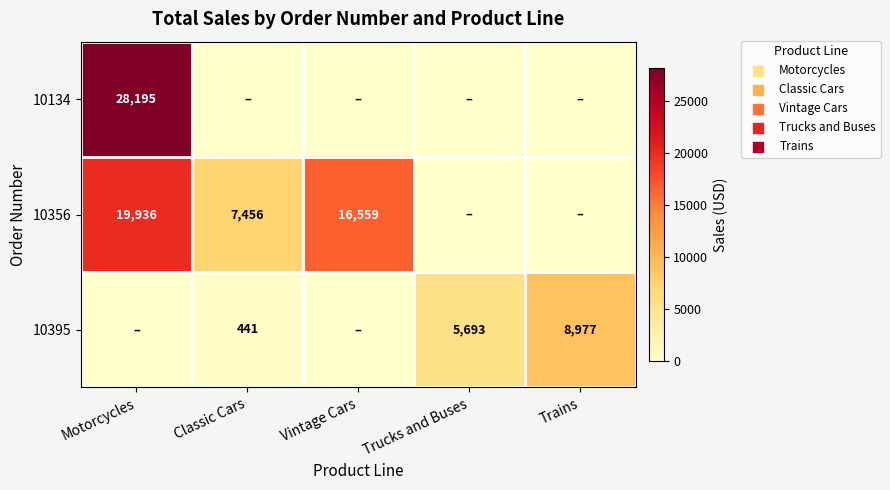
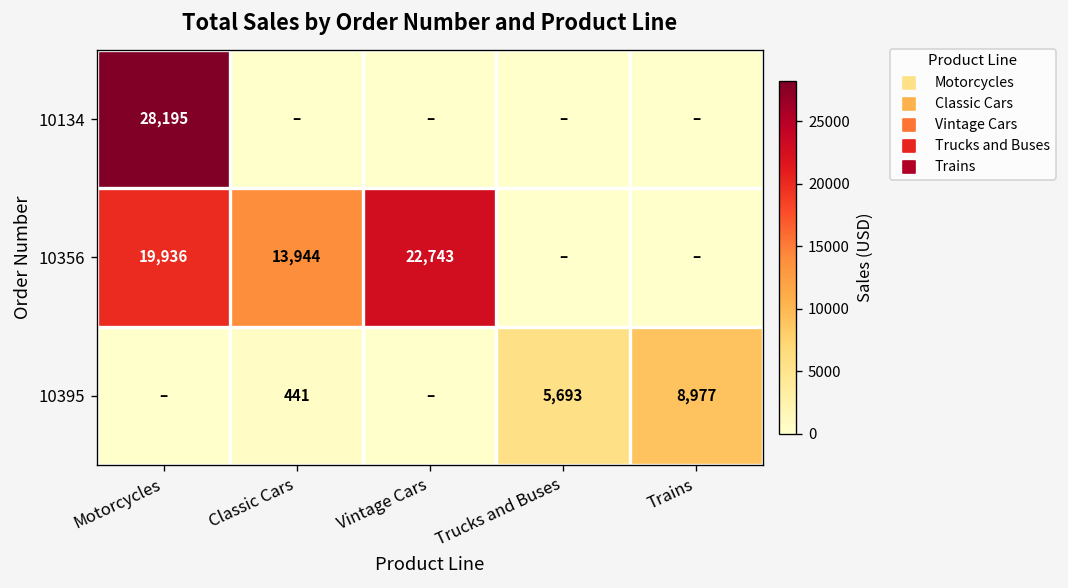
10356, Classic Cars: 7,456 -> 13,944
10356, Vintage Cars: 16,559 -> 22,743
